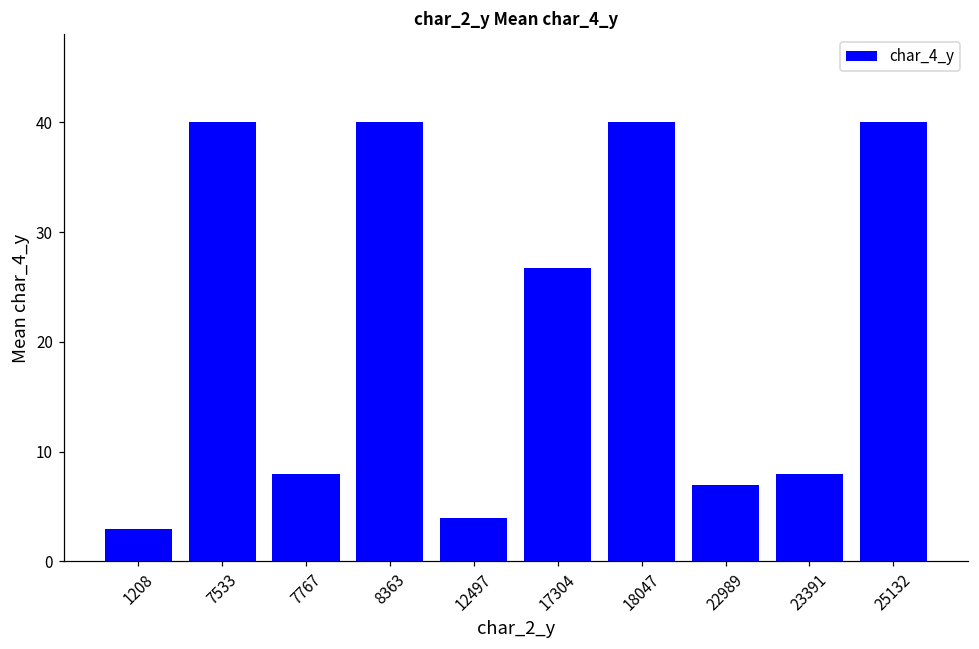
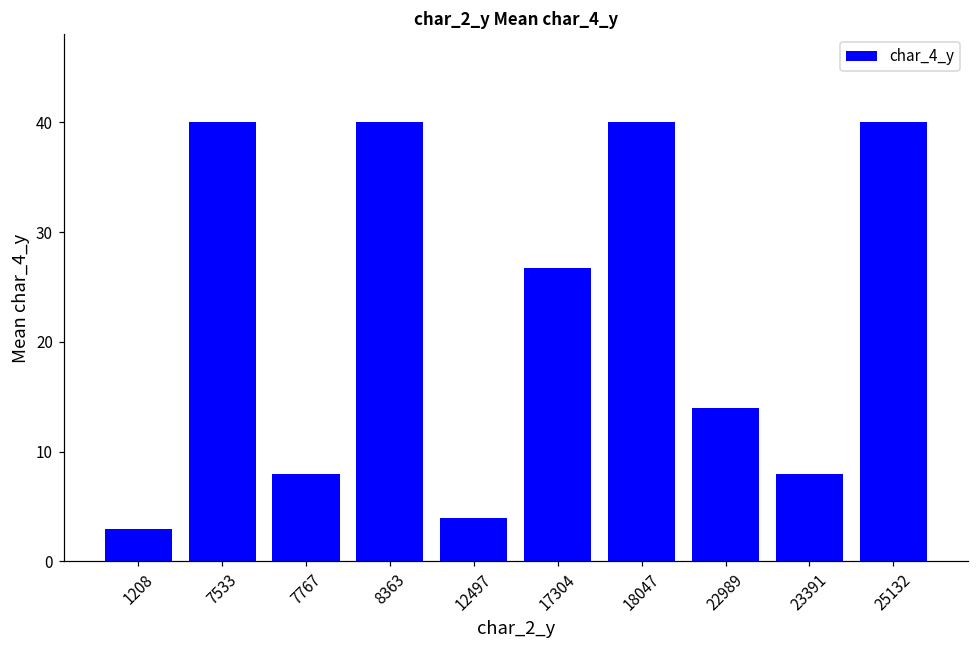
22989: 7 -> 14
